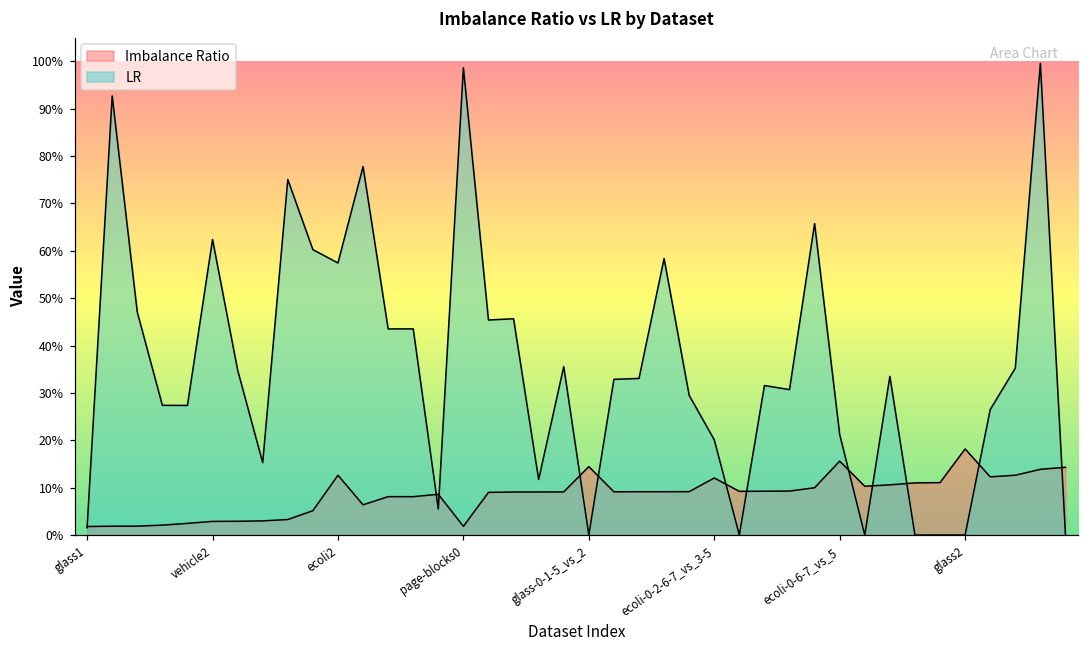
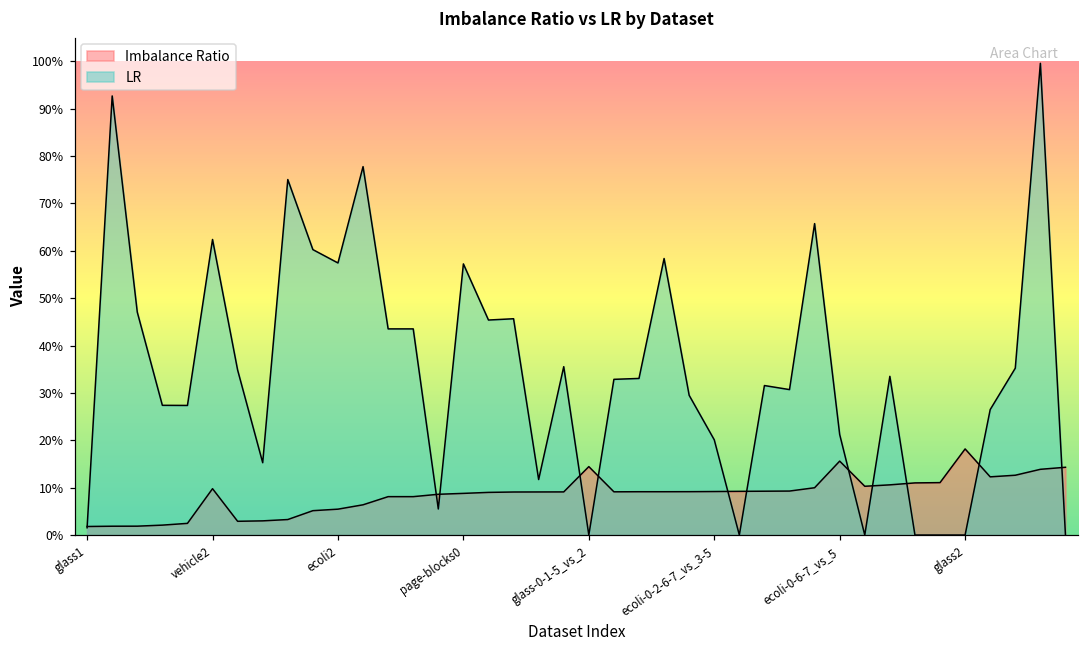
Imbalance Ratio, vehicle2: 3% -> 10%
Imbalance Ratio, ecoli2: 13% -> 5%
Imbalance Ratio, page-blocks0: 2% -> 9%
LR, page-blocks0: 99% -> 57%
Imbalance Ratio, ecoli-0-2-6-7_vs_3-5: 12% -> 9%
